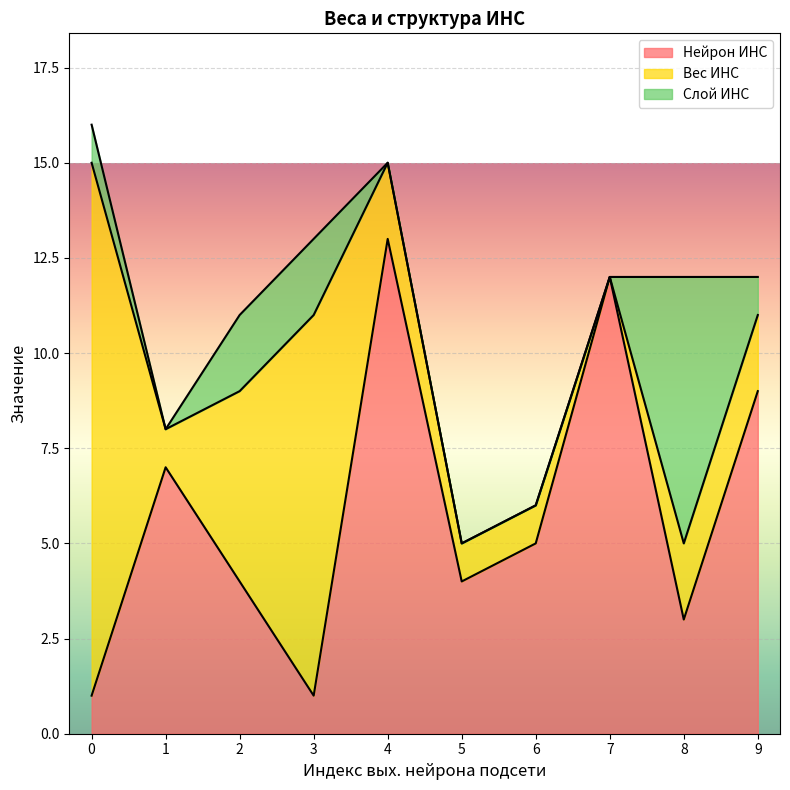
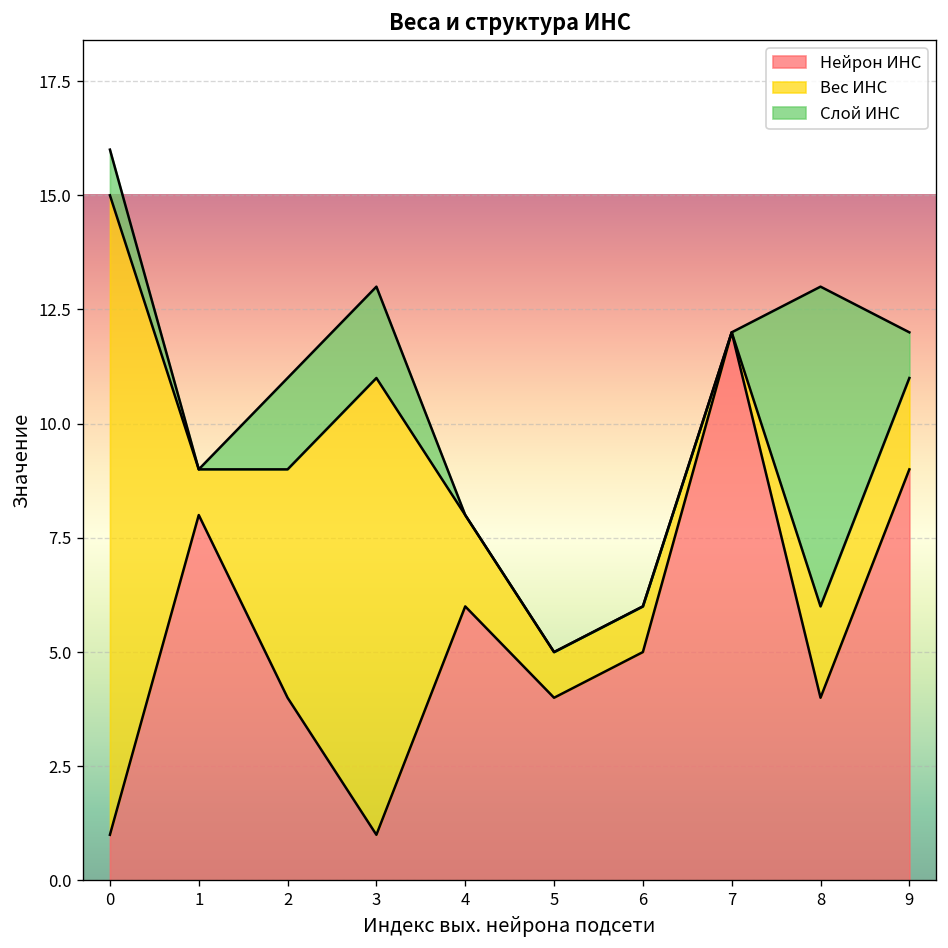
Нейрон ИНС, 1: 7 -> 8
Нейрон ИНС, 4: 13 -> 6
Нейрон ИНС, 8: 3 -> 4
